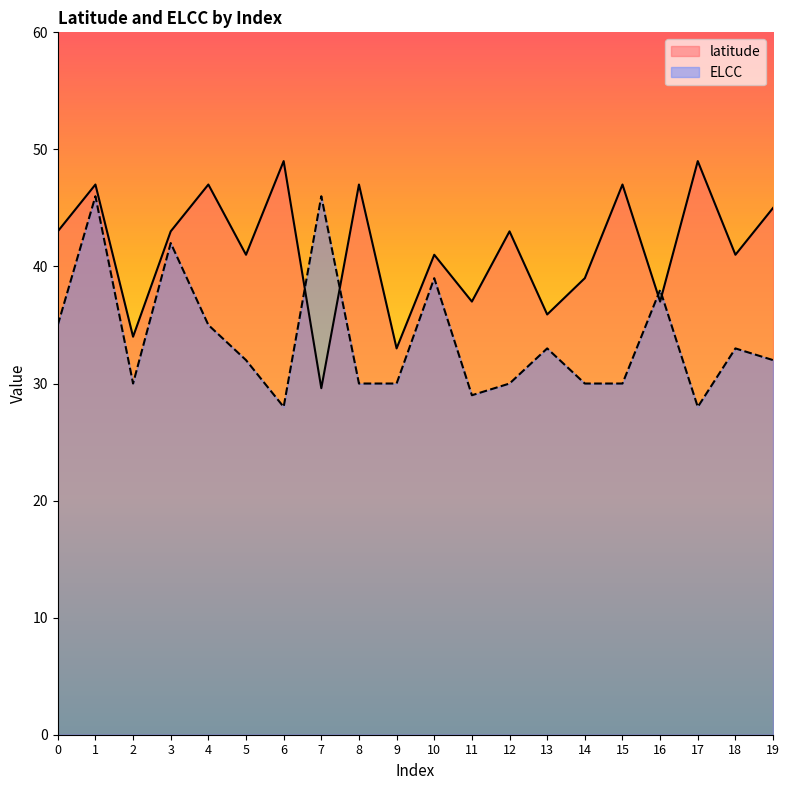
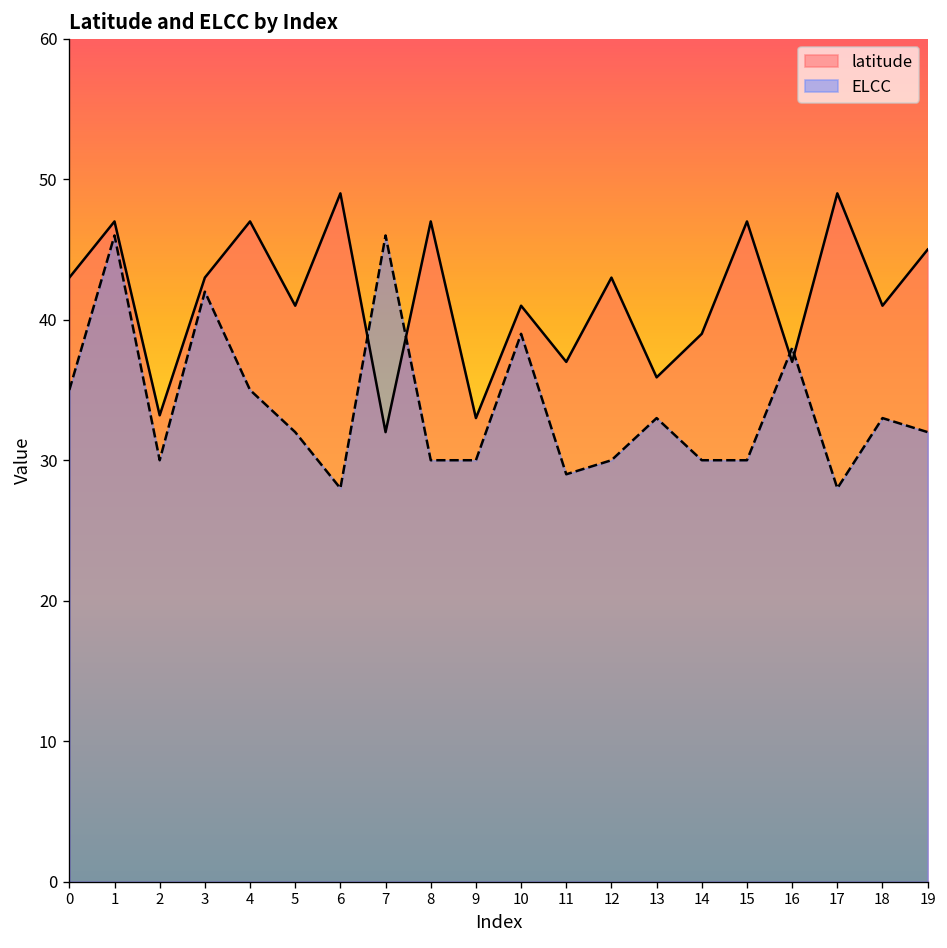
latitude, 2: 34.0 -> 33.2
latitude, 7: 29.6 -> 32.0
